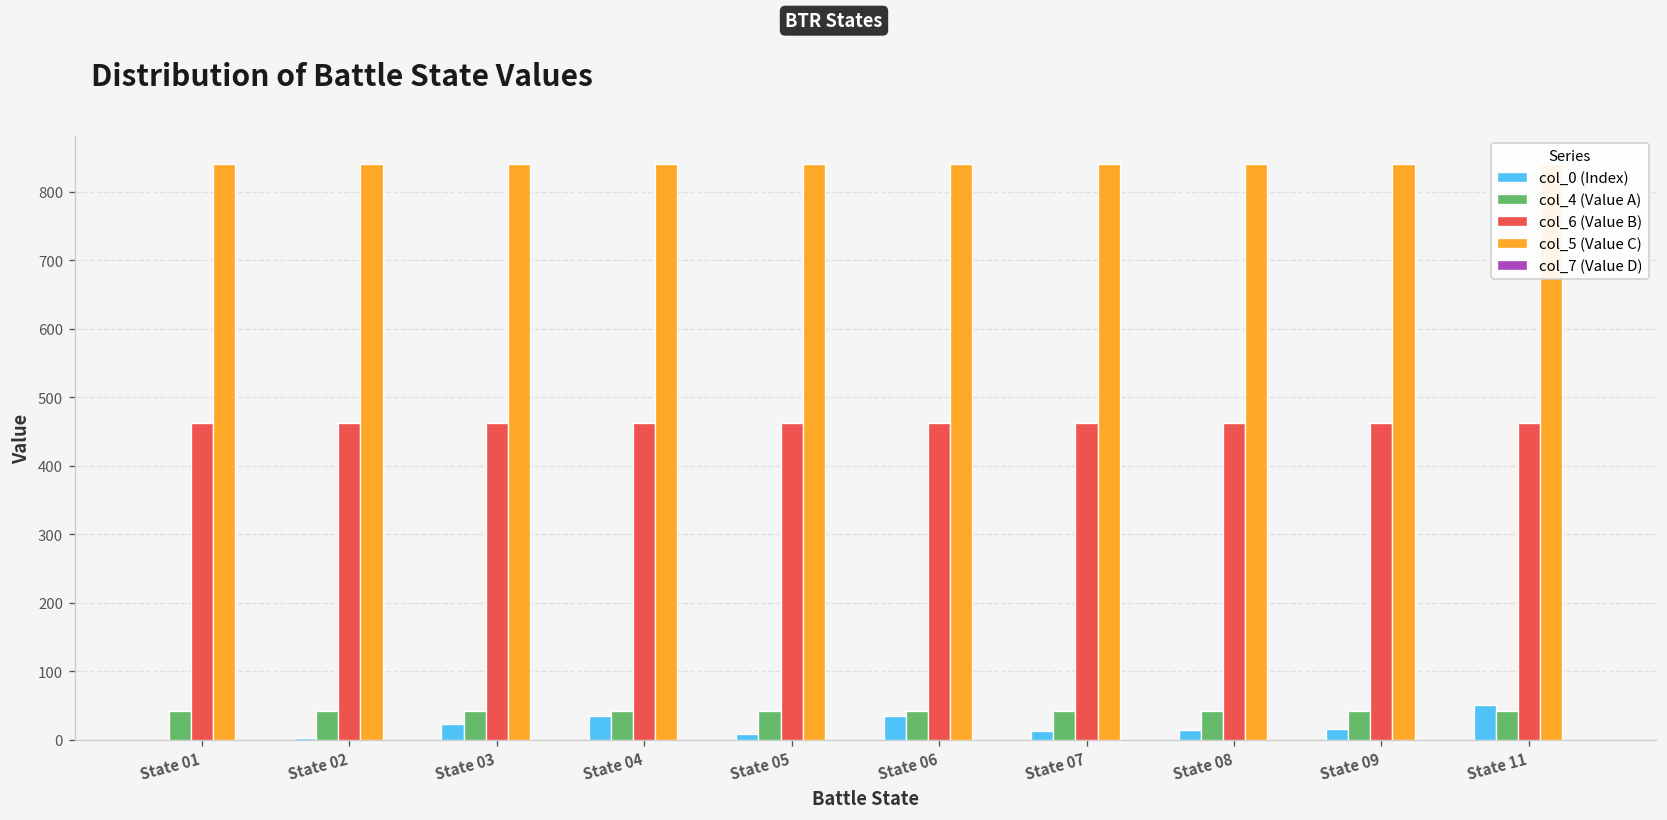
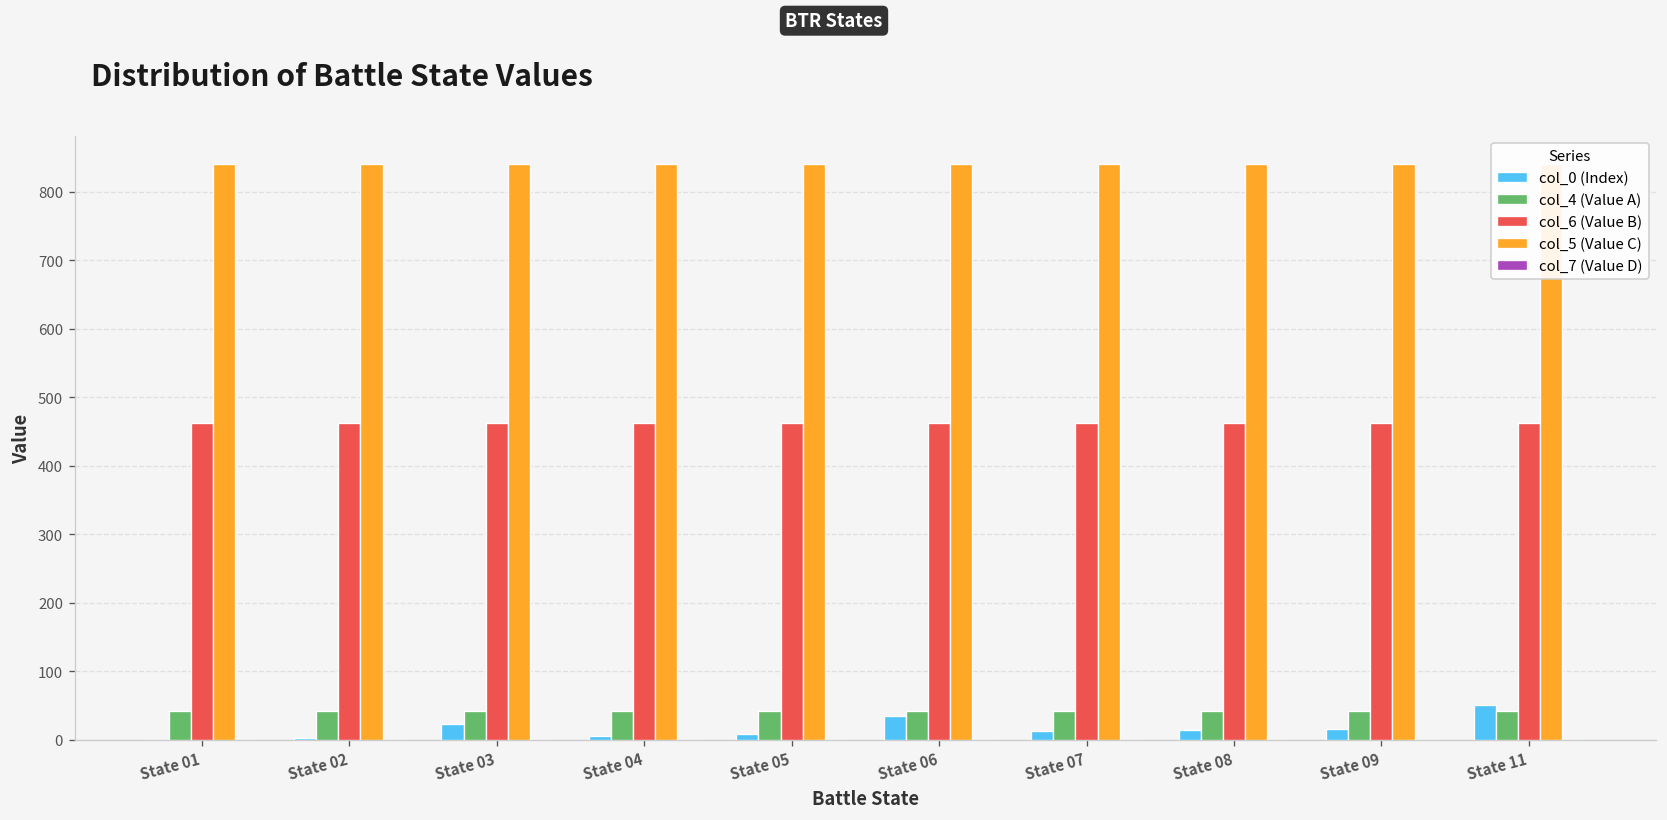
col_0 (Index), State 04: 30 -> 10
